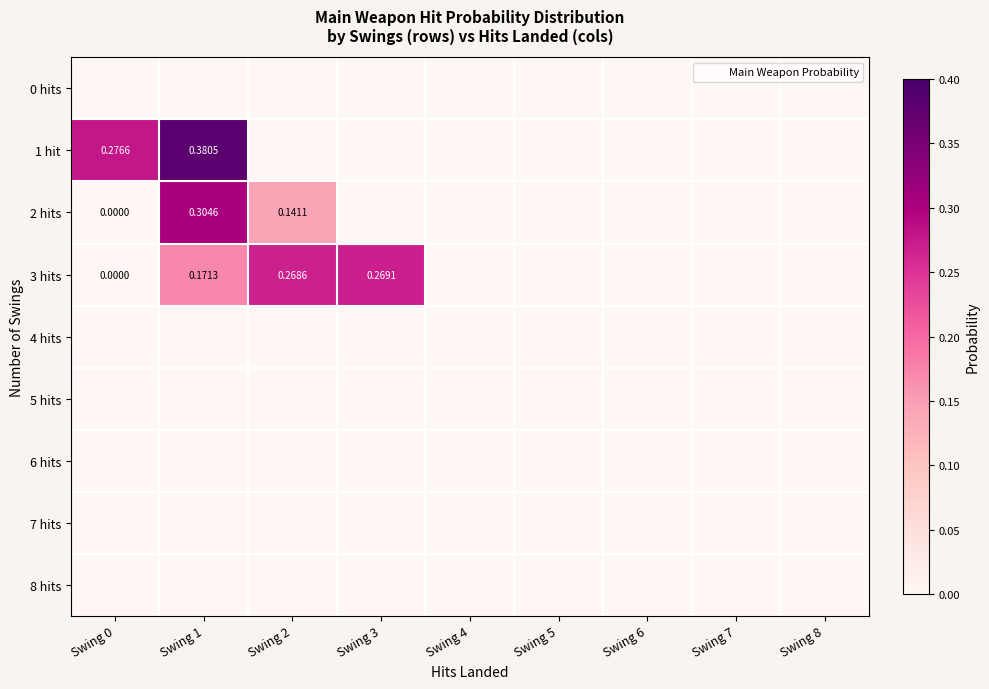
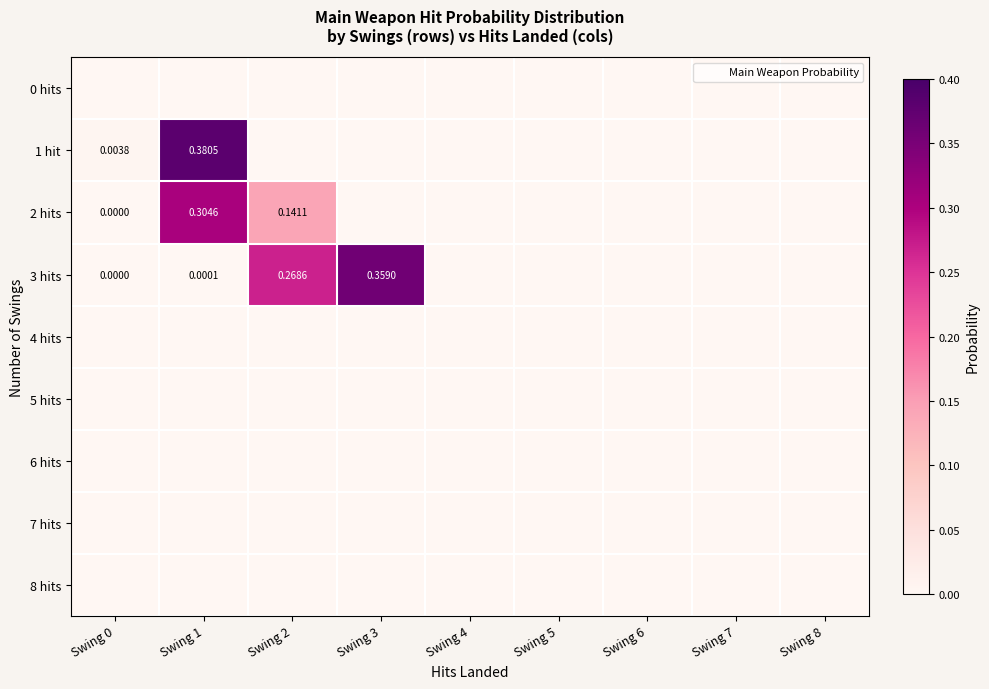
1 hit, Swing 0: 0.2766 -> 0.0038
3 hits, Swing 1: 0.1713 -> 0.0001
3 hits, Swing 3: 0.2691 -> 0.3590
